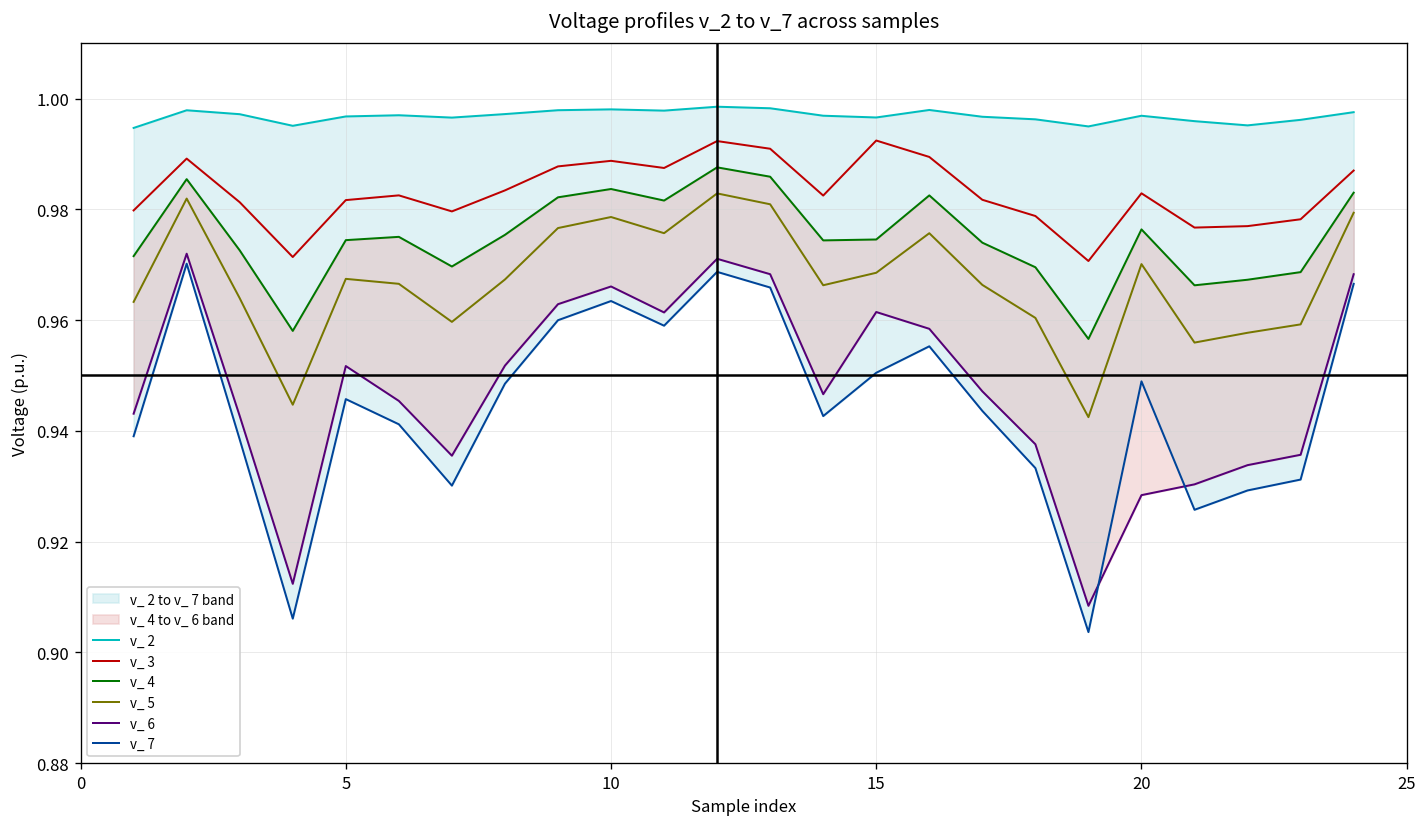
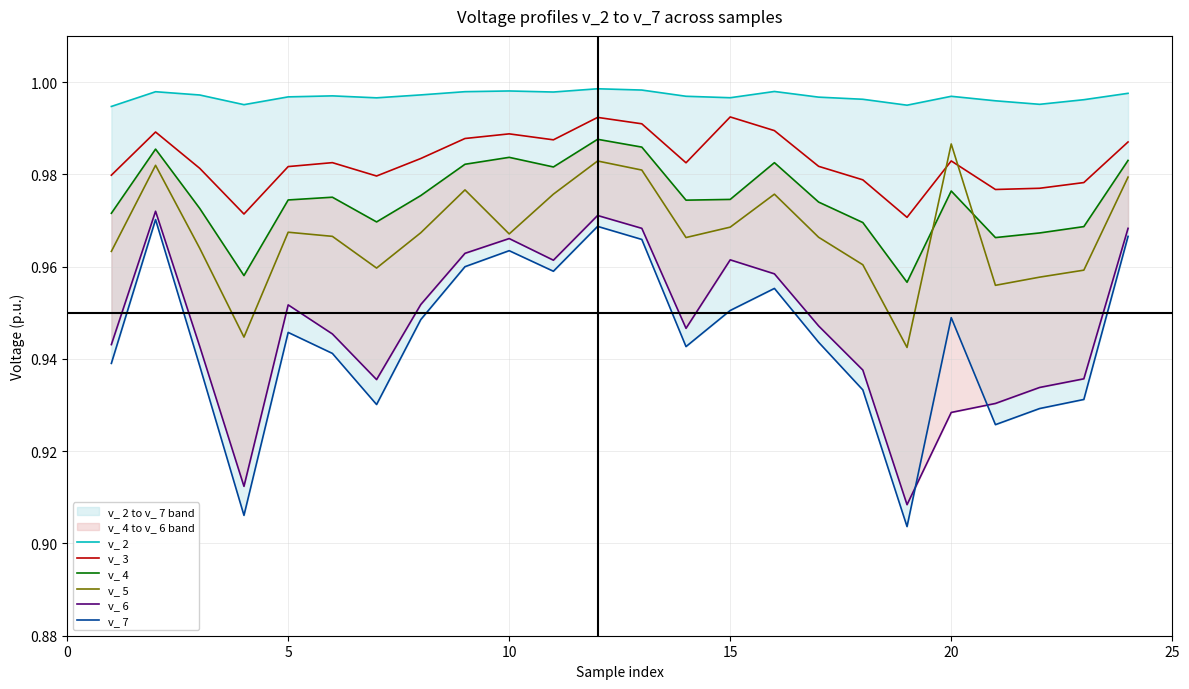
v_ 5, 10: 0.979 -> 0.967
v_ 5, 20: 0.970 -> 0.987
